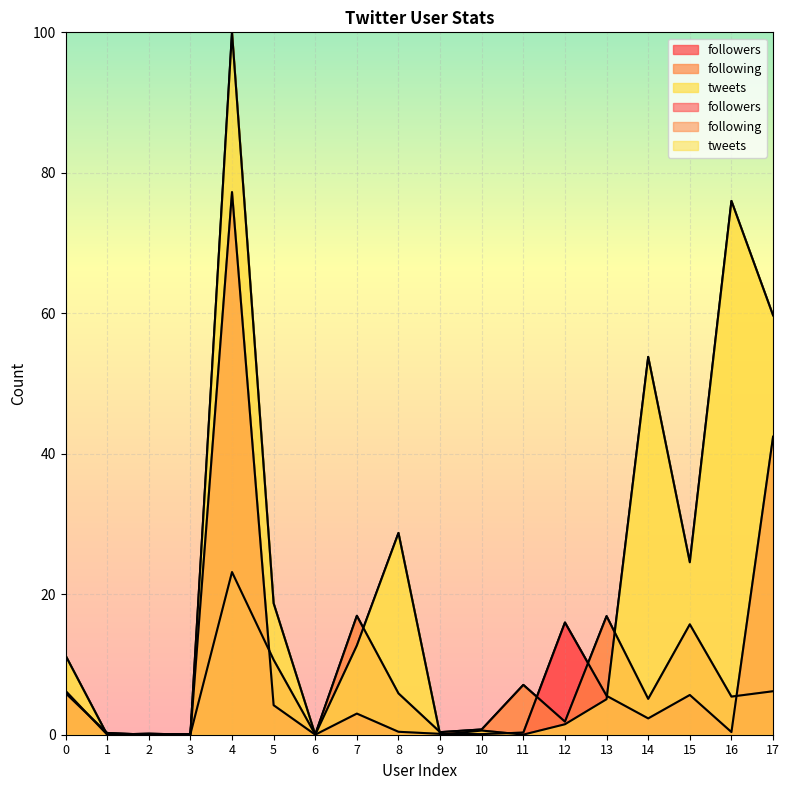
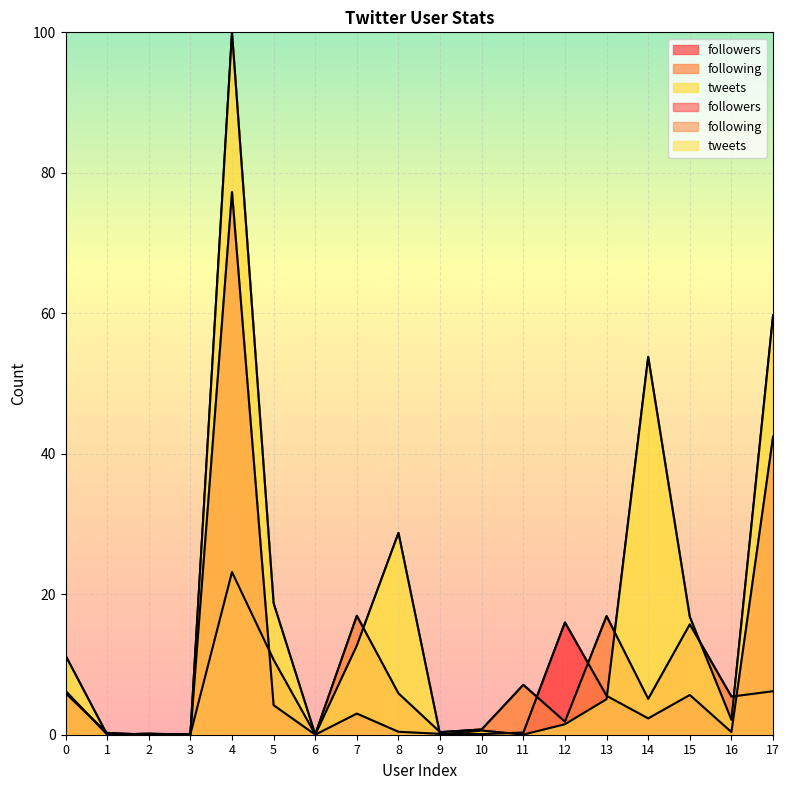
tweets, 15: 25 -> 17
tweets, 16: 76 -> 2
